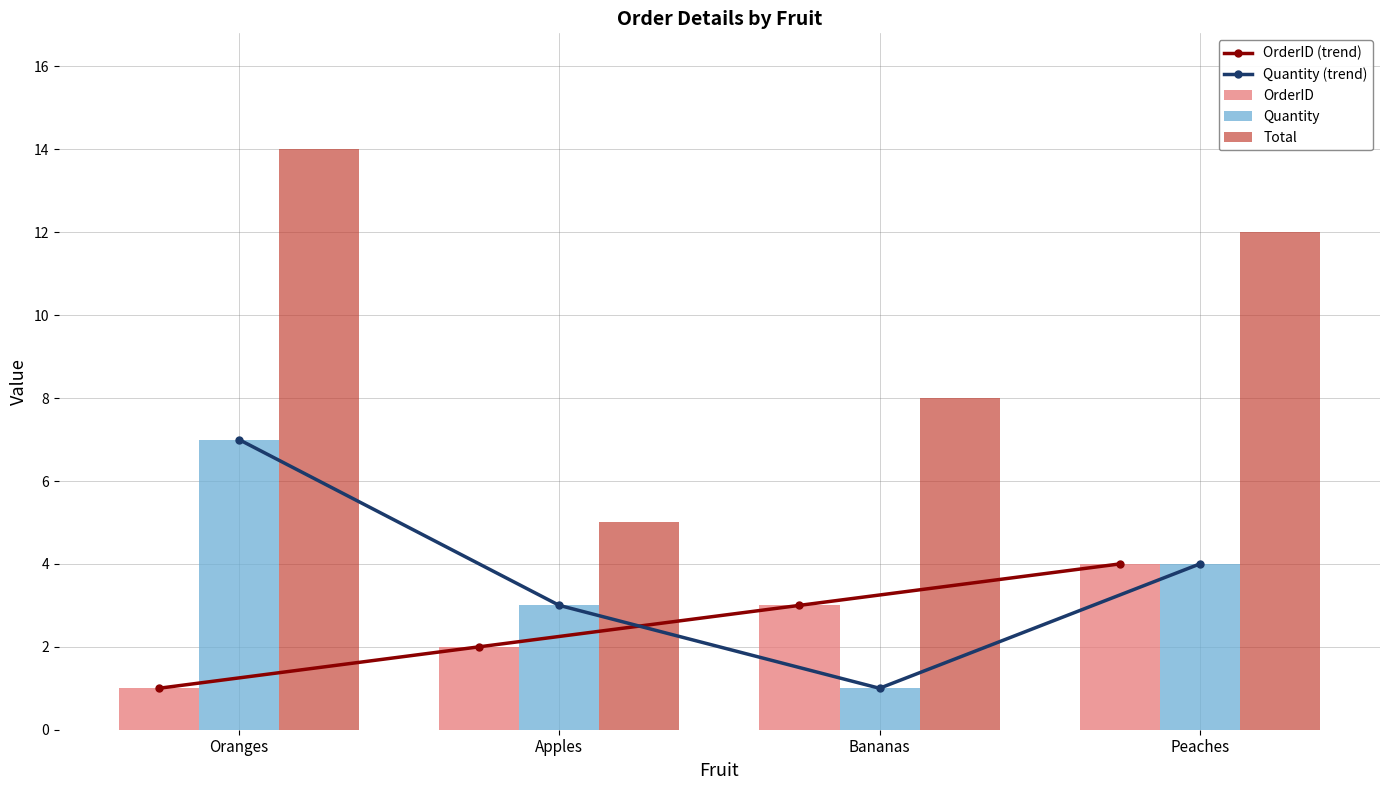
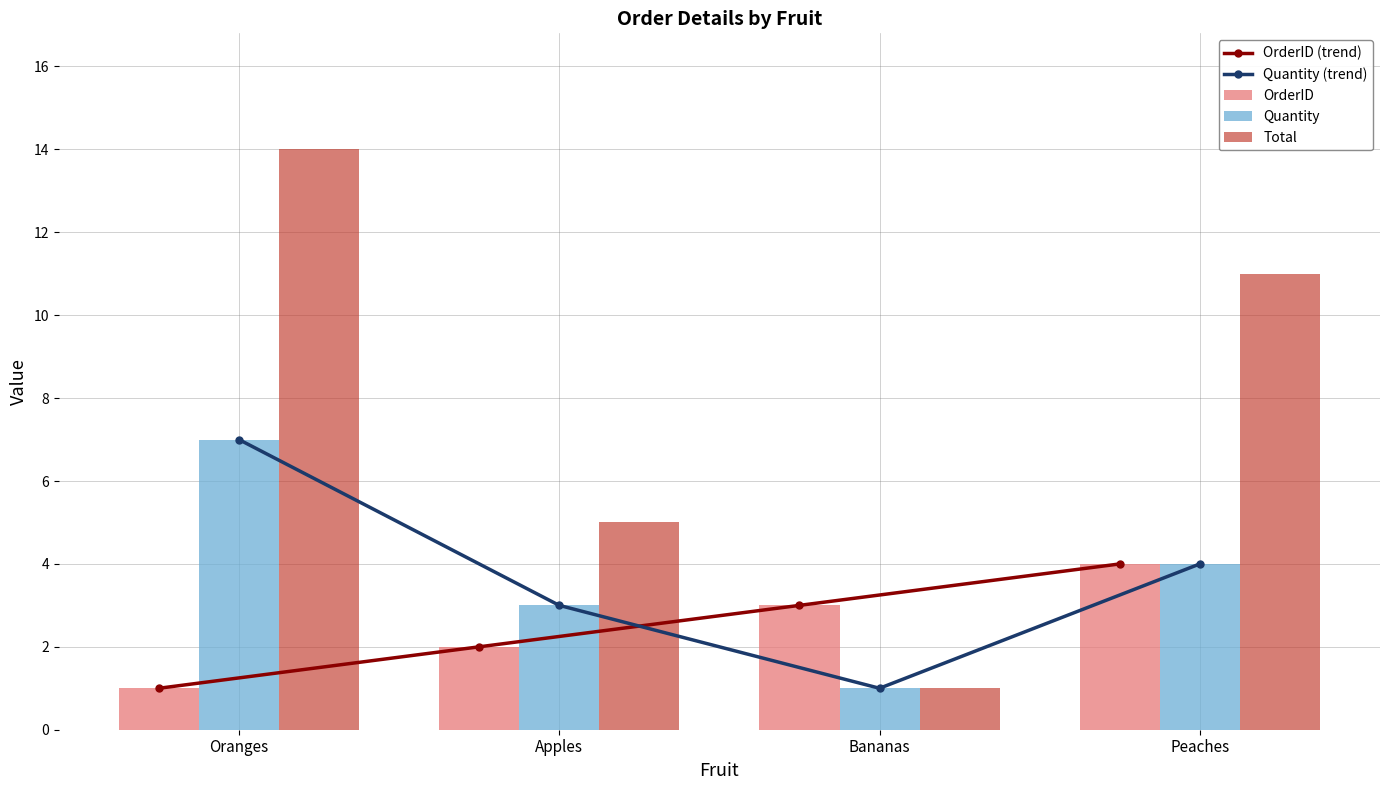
Total, Bananas: 8 -> 1
Total, Peaches: 12 -> 11
